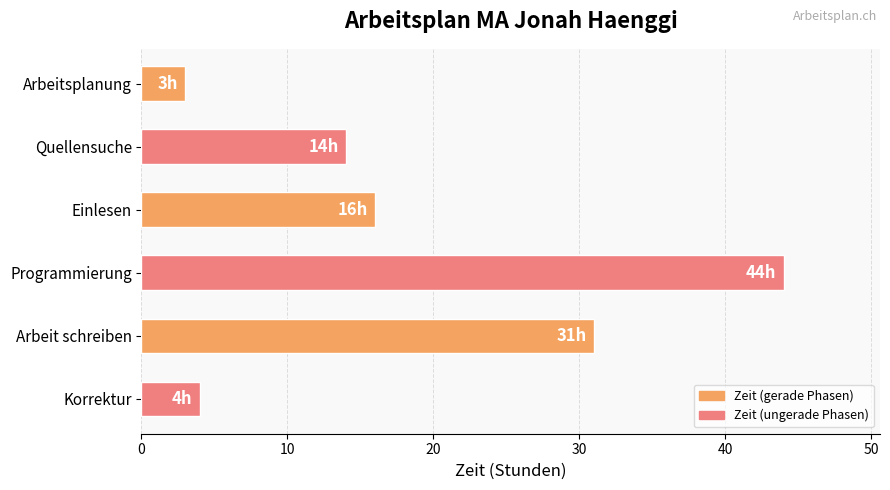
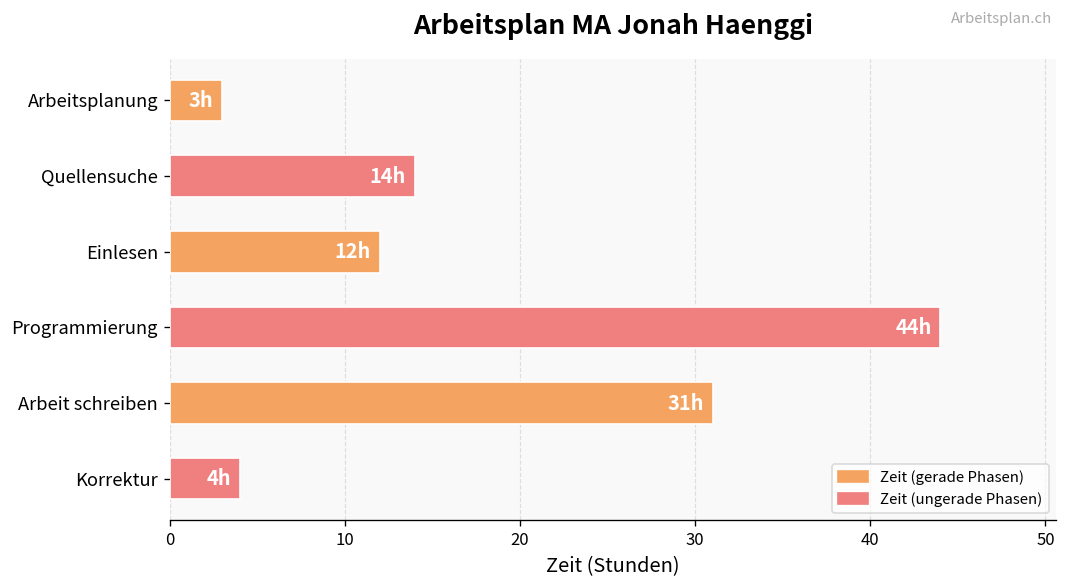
Einlesen: 16h -> 12h
